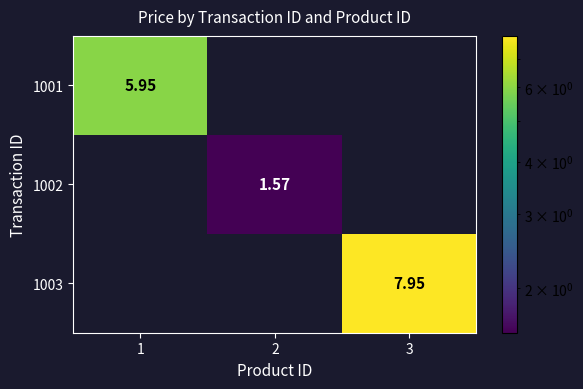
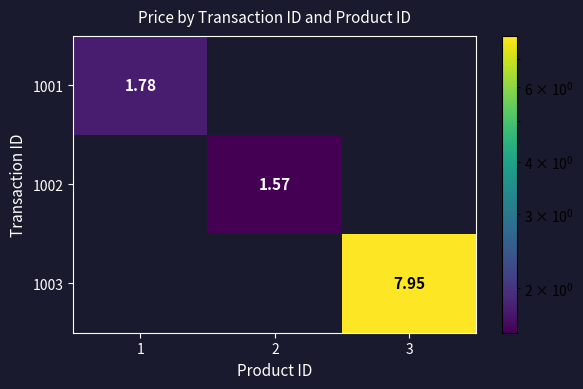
1001, 1: 5.95 -> 1.78
